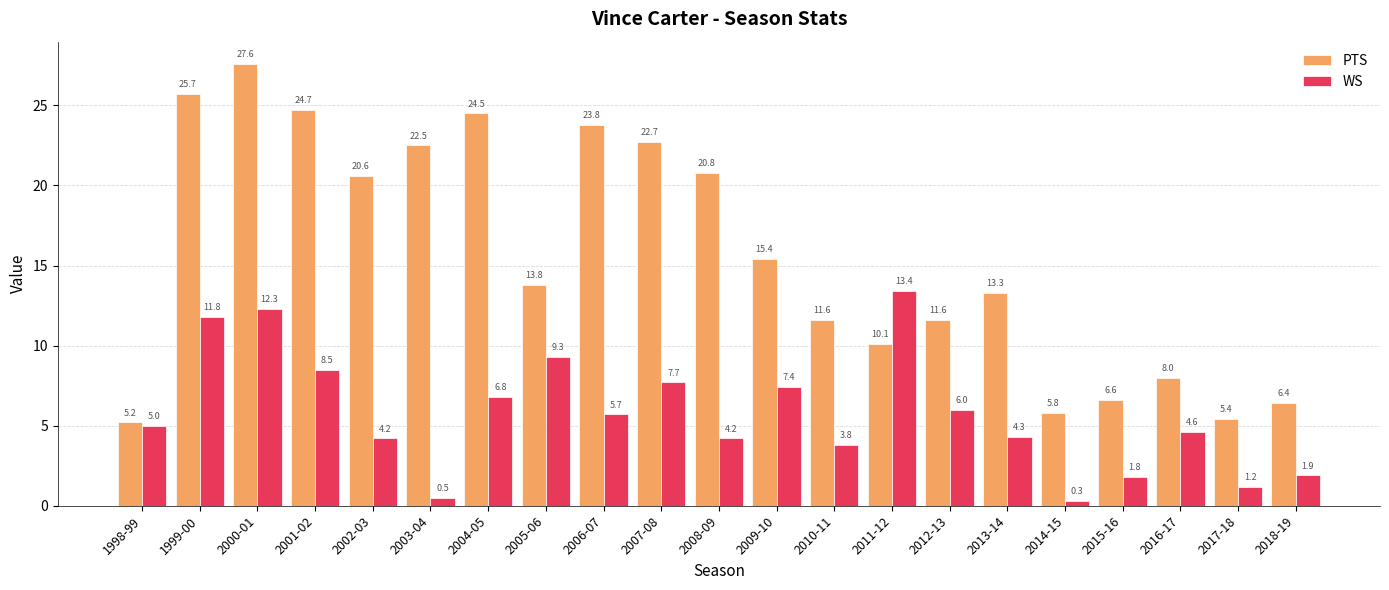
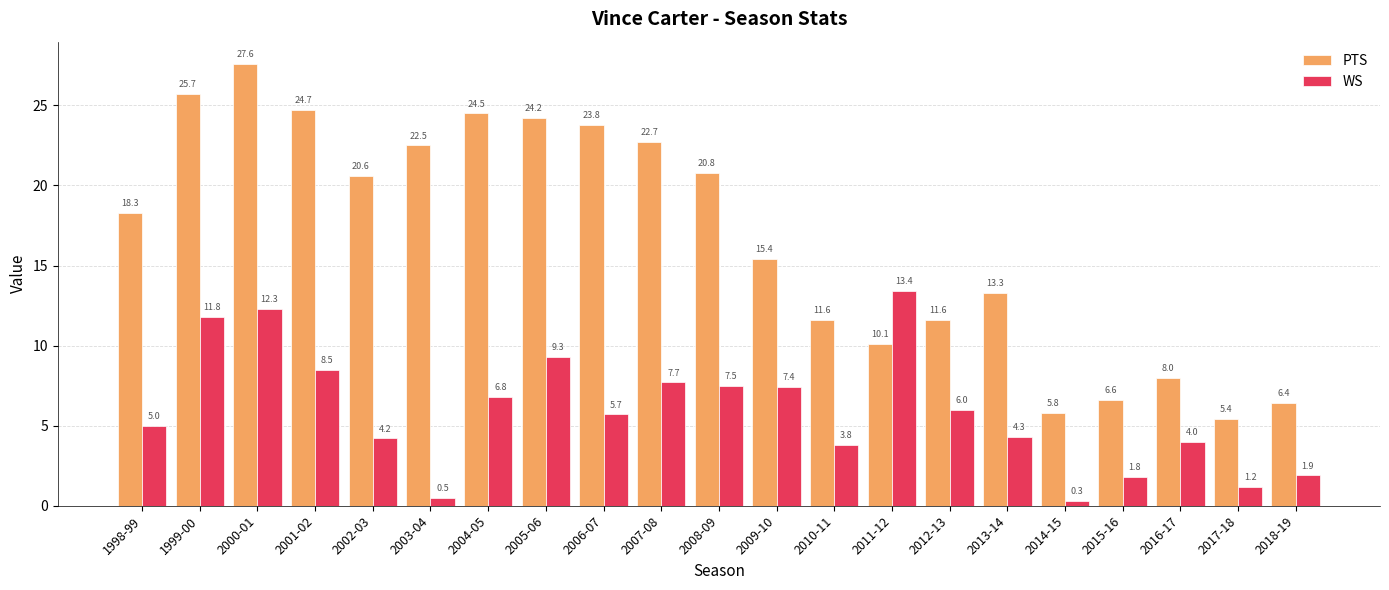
PTS, 1998-99: 5.2 -> 18.3
PTS, 2005-06: 13.8 -> 24.2
WS, 2008-09: 4.2 -> 7.5
WS, 2016-17: 4.6 -> 4.0
